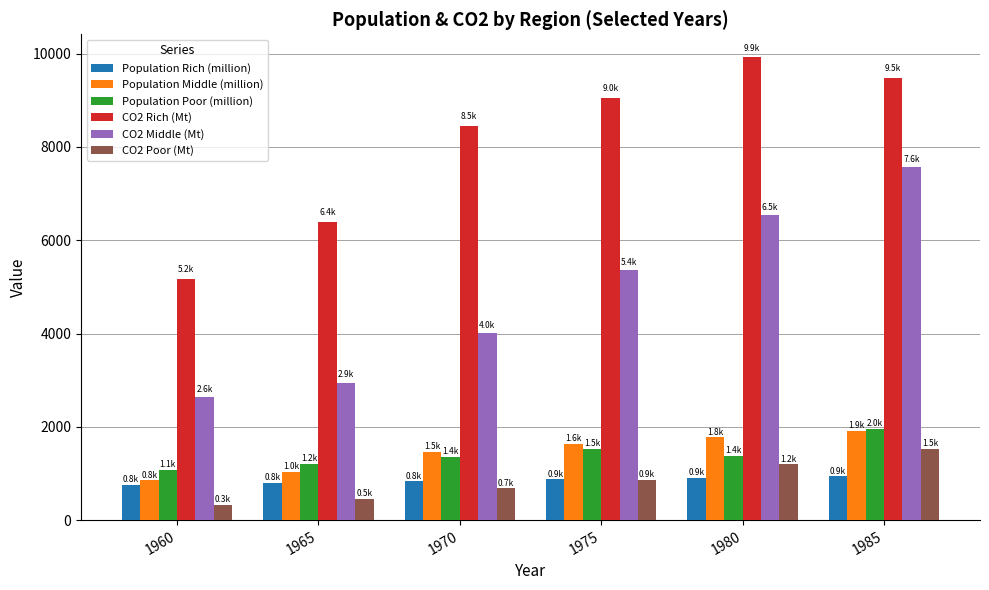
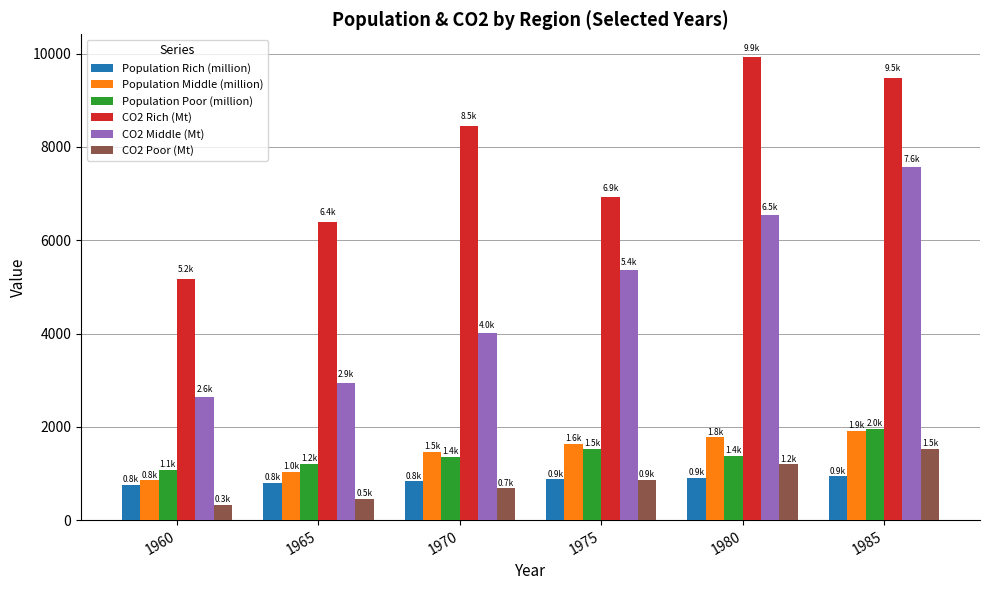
CO2 Rich (Mt), 1975: 9.0k -> 6.9k
